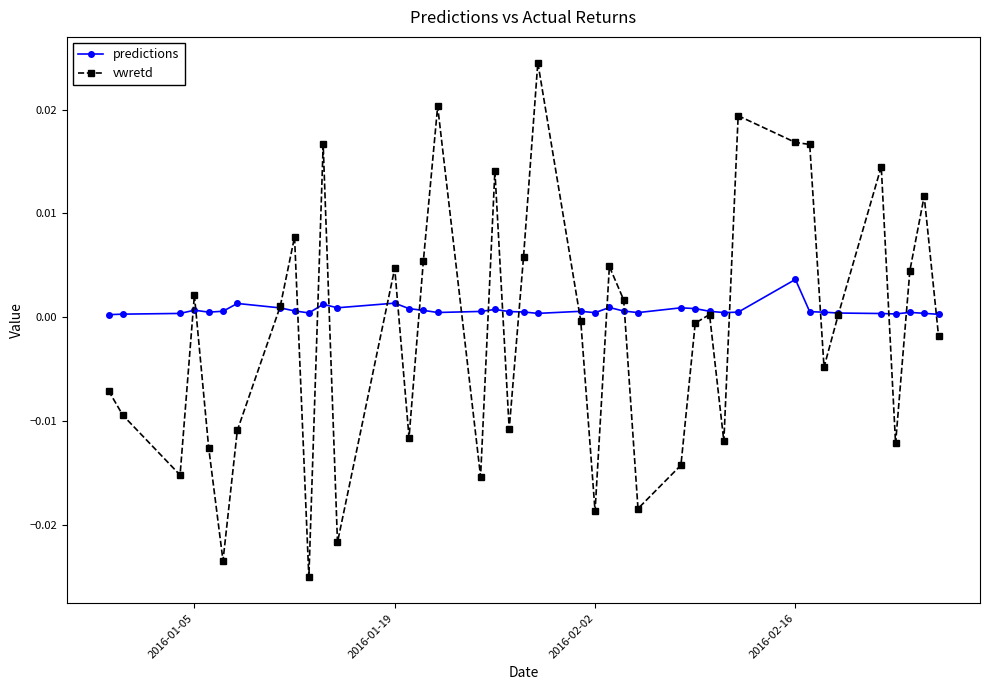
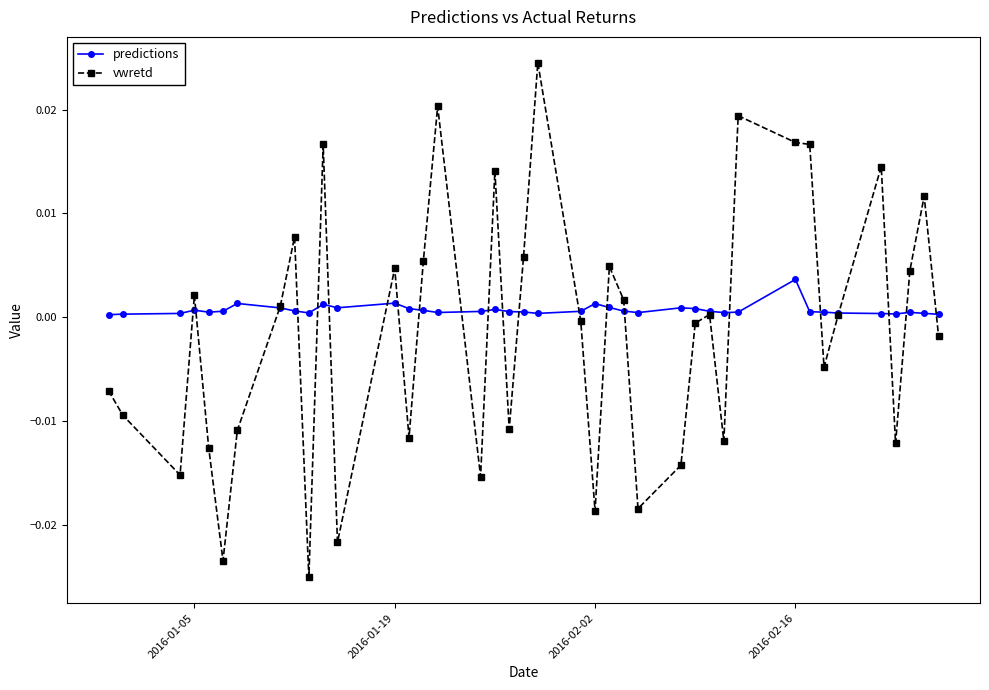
predictions, 2016-02-02: 0.0004 -> 0.0013
